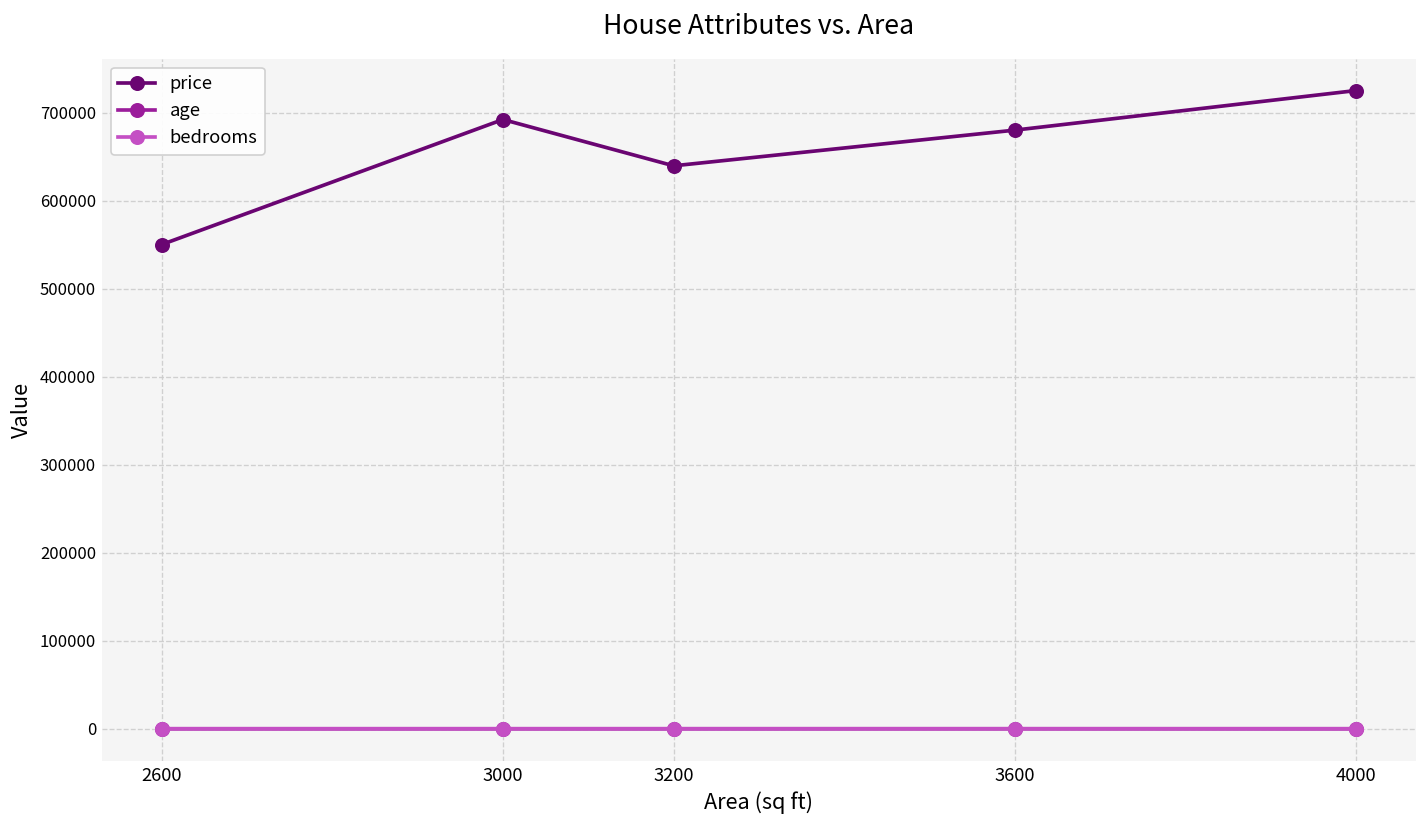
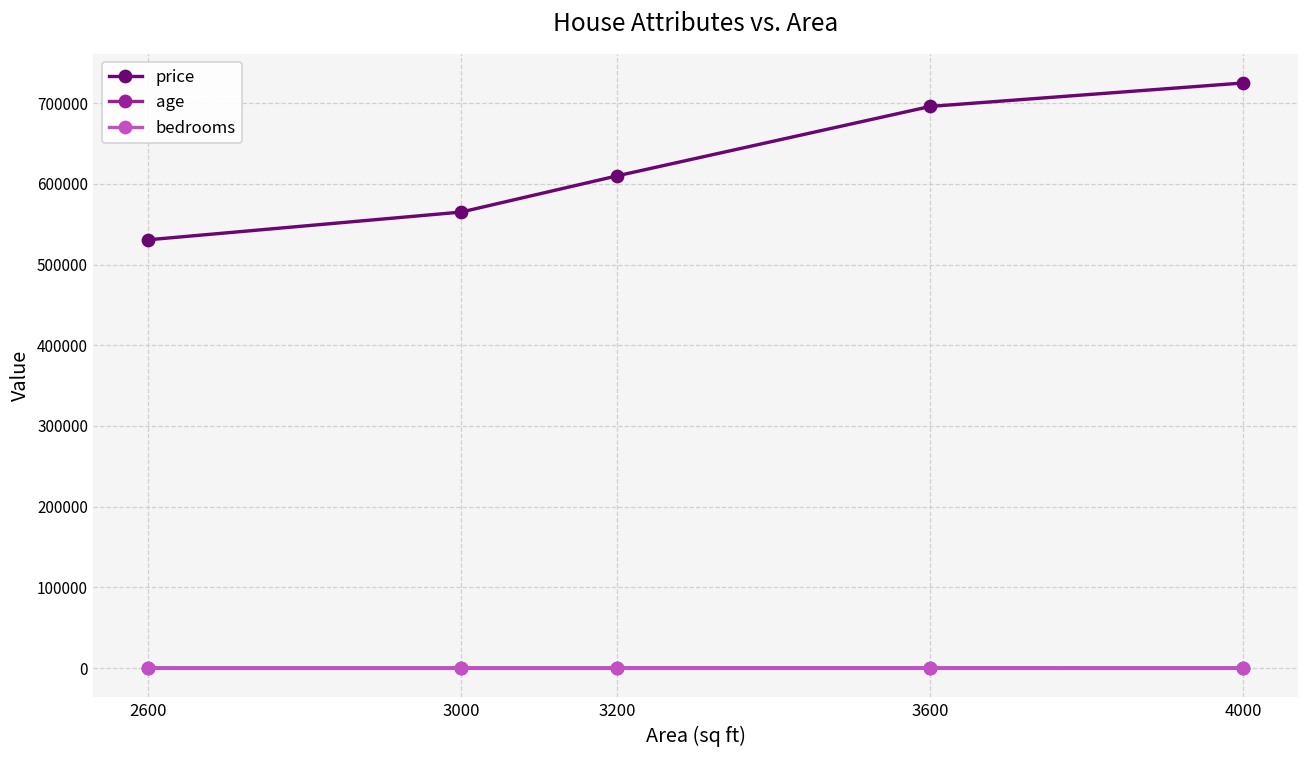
price, 2600: 550000 -> 530000
price, 3000: 690000 -> 570000
price, 3200: 640000 -> 610000
price, 3600: 680000 -> 700000
